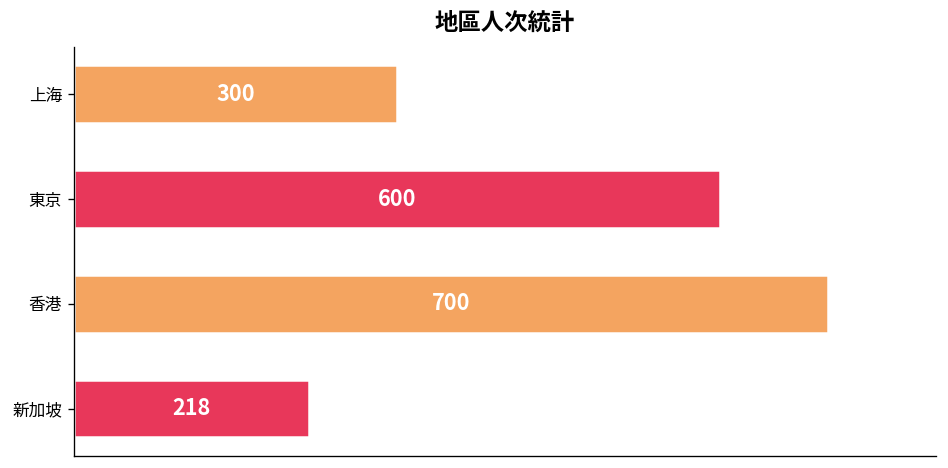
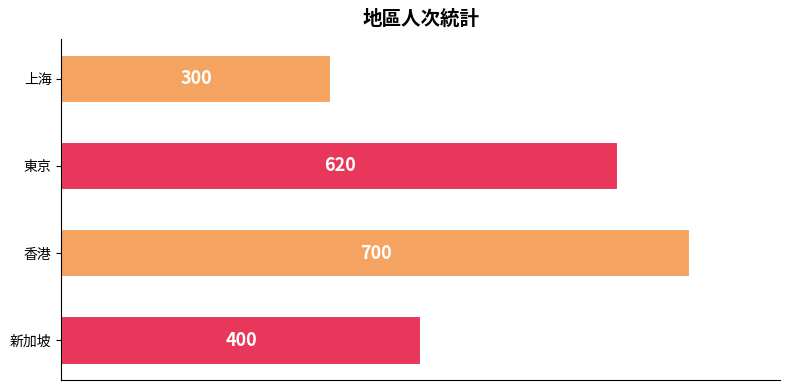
東京: 600 -> 620
新加坡: 218 -> 400
